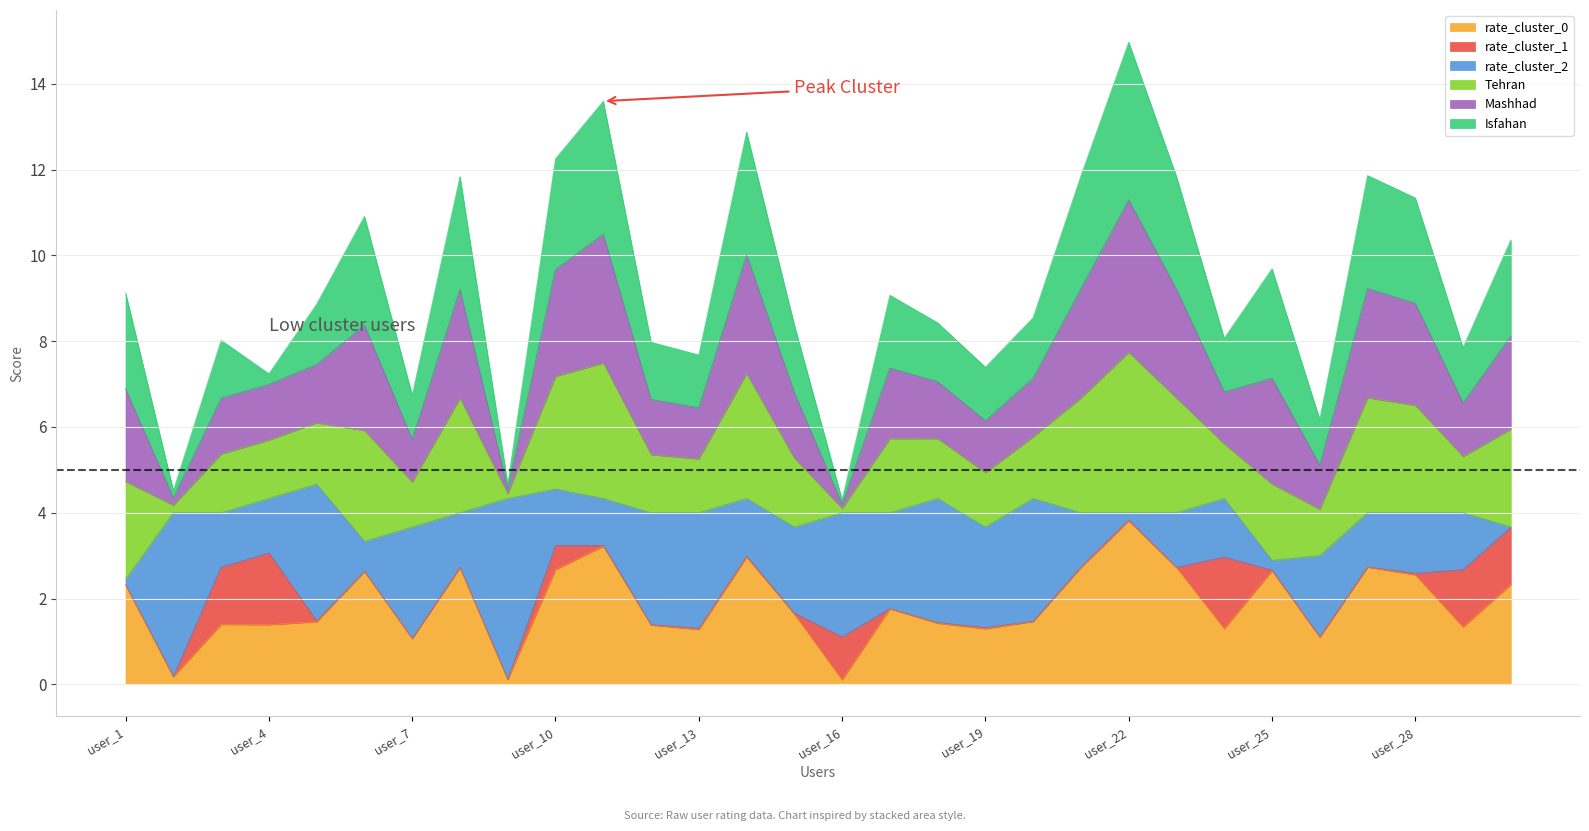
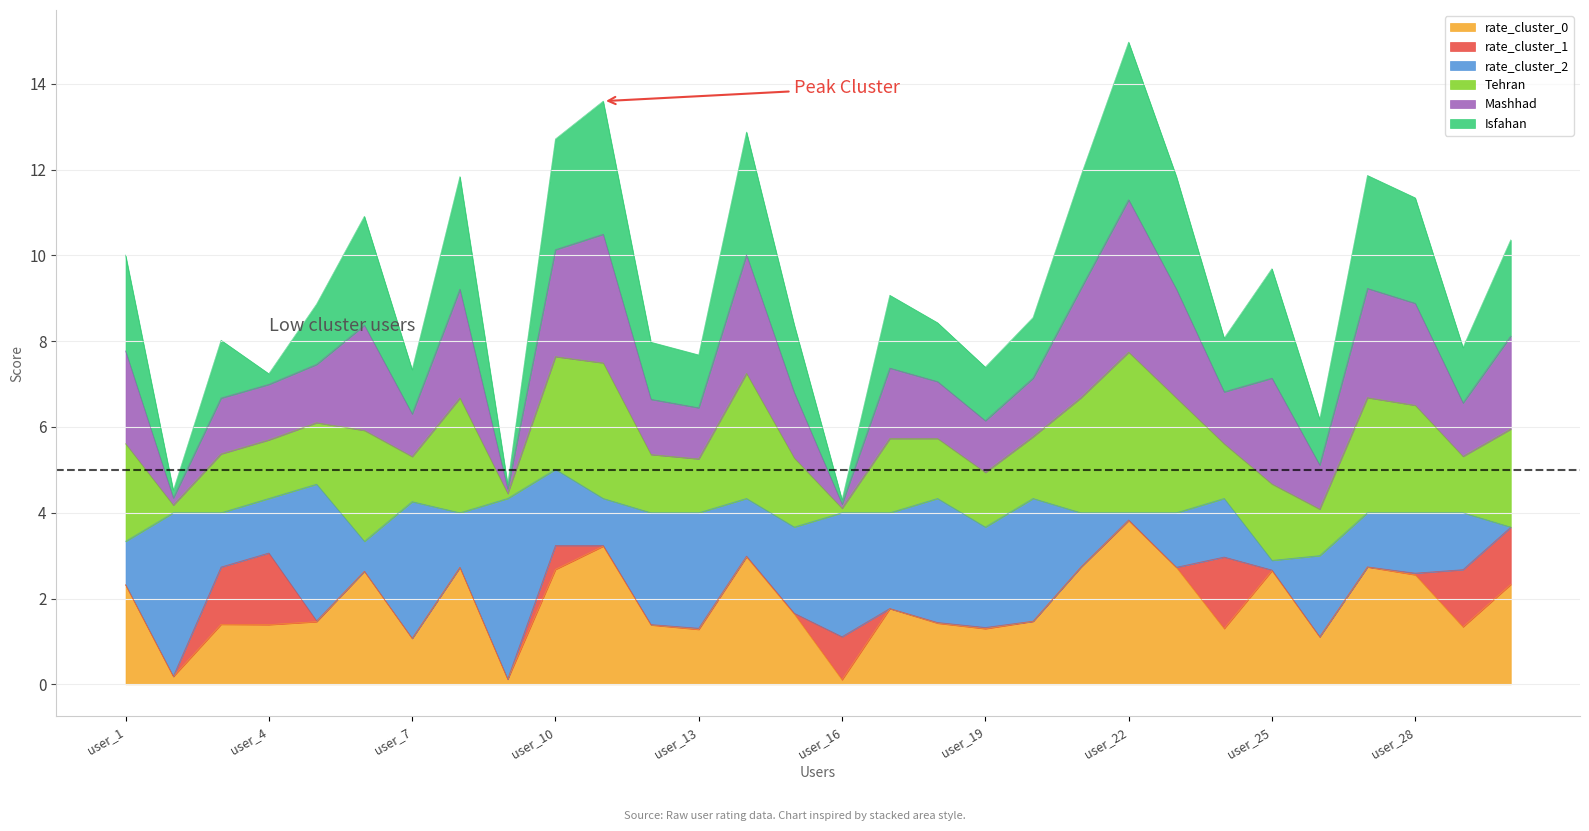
rate_cluster_2, user_1: 0.1 -> 1.0
rate_cluster_2, user_7: 2.6 -> 3.2
rate_cluster_2, user_10: 1.3 -> 1.8
